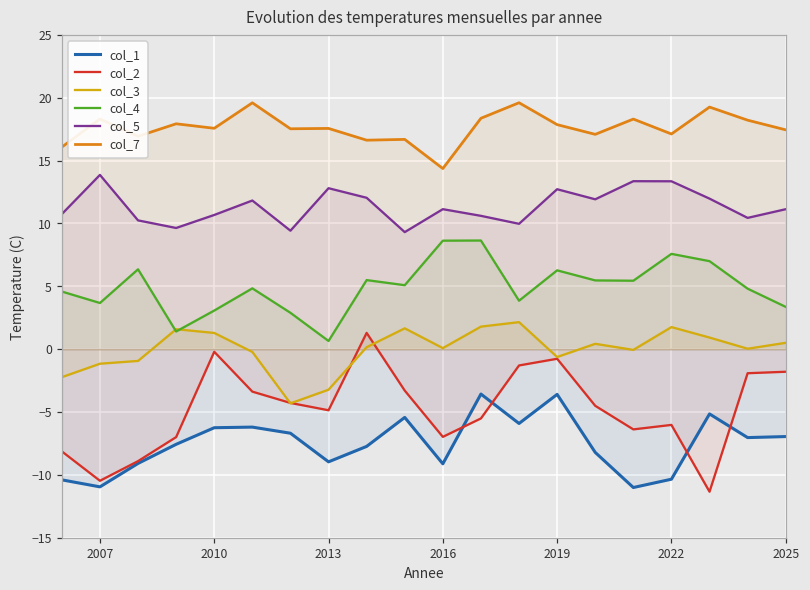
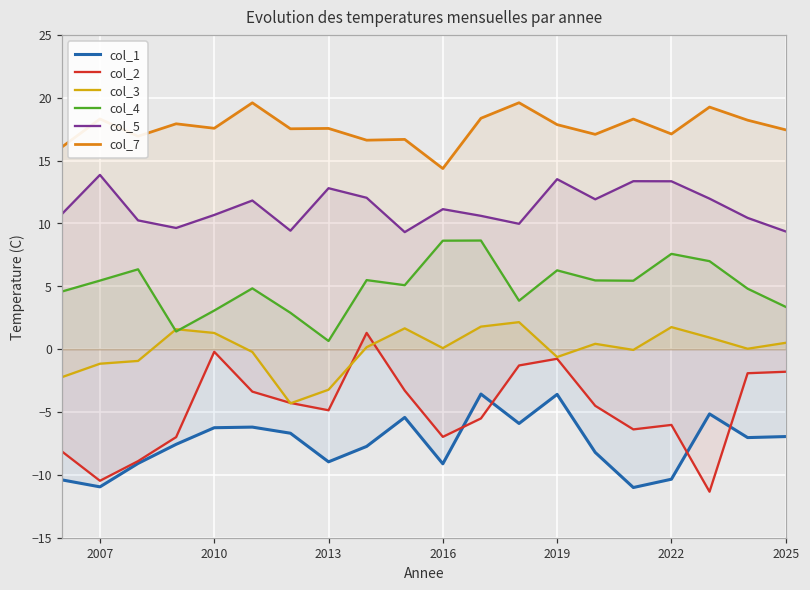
col_4, 2007: 3.7 -> 5.5
col_5, 2019: 12.7 -> 13.5
col_5, 2025: 11.1 -> 9.4
